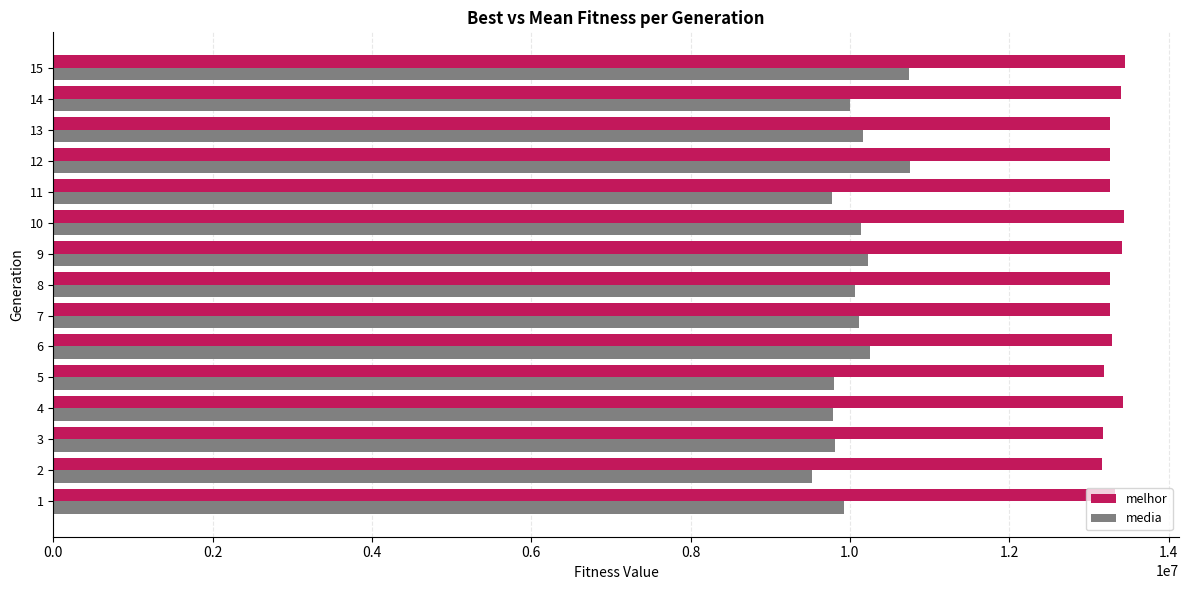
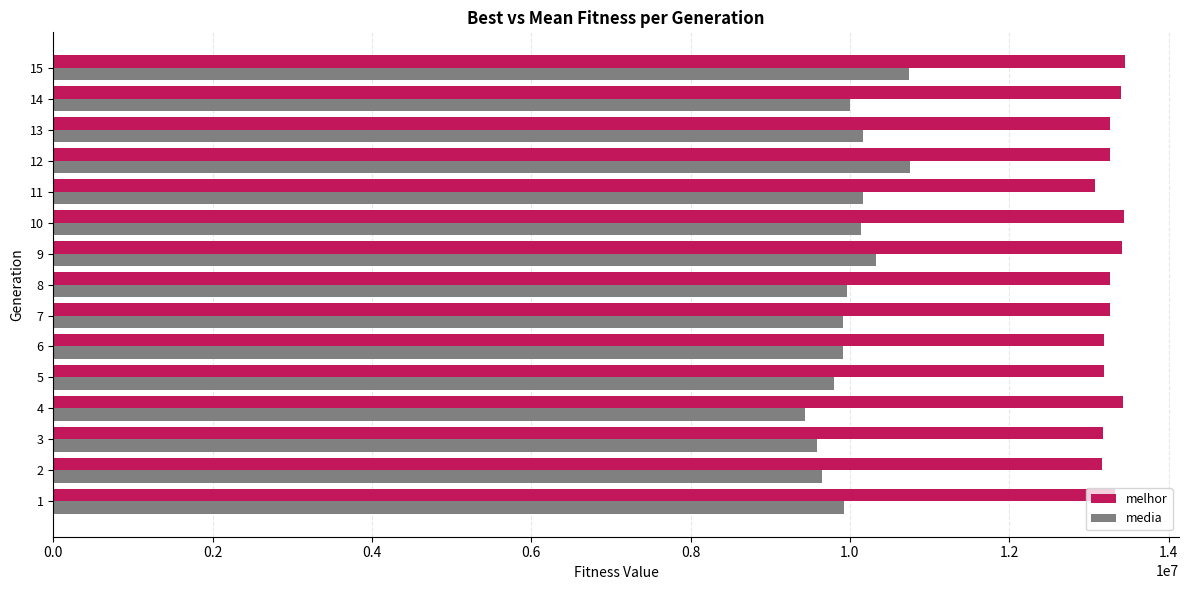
melhor, 11: 13300000 -> 13100000
media, 11: 9800000 -> 10200000
media, 9: 10200000 -> 10300000
media, 8: 10100000 -> 10000000
media, 7: 10100000 -> 9900000
melhor, 6: 13300000 -> 13200000
media, 6: 10200000 -> 9900000
media, 4: 9800000 -> 9400000
media, 3: 9800000 -> 9600000
media, 2: 9500000 -> 9600000
